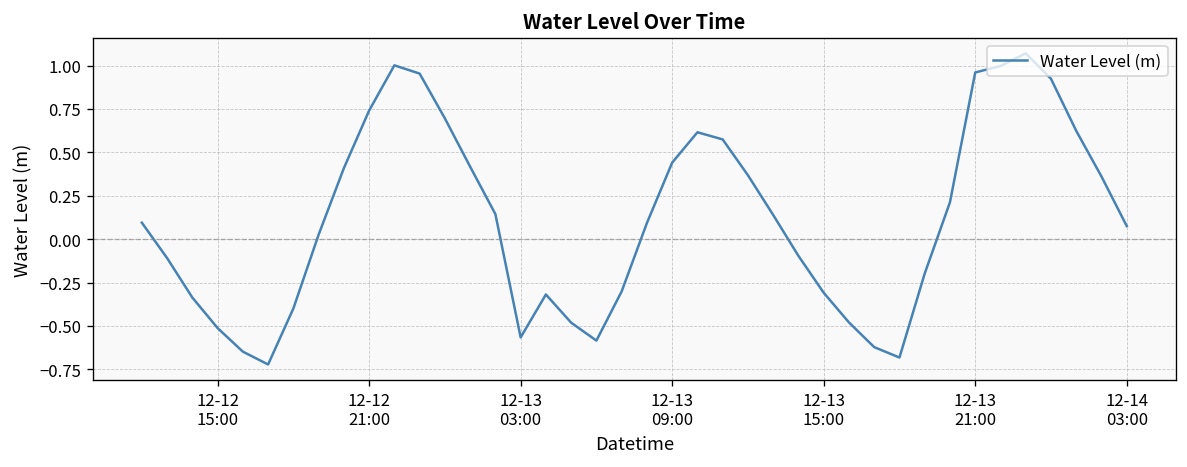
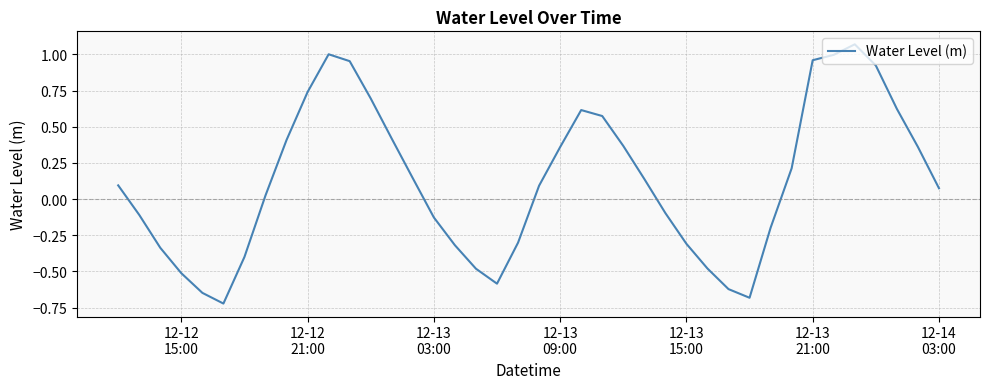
12-13 03:00: -0.57 -> -0.13
12-13 09:00: 0.44 -> 0.36
